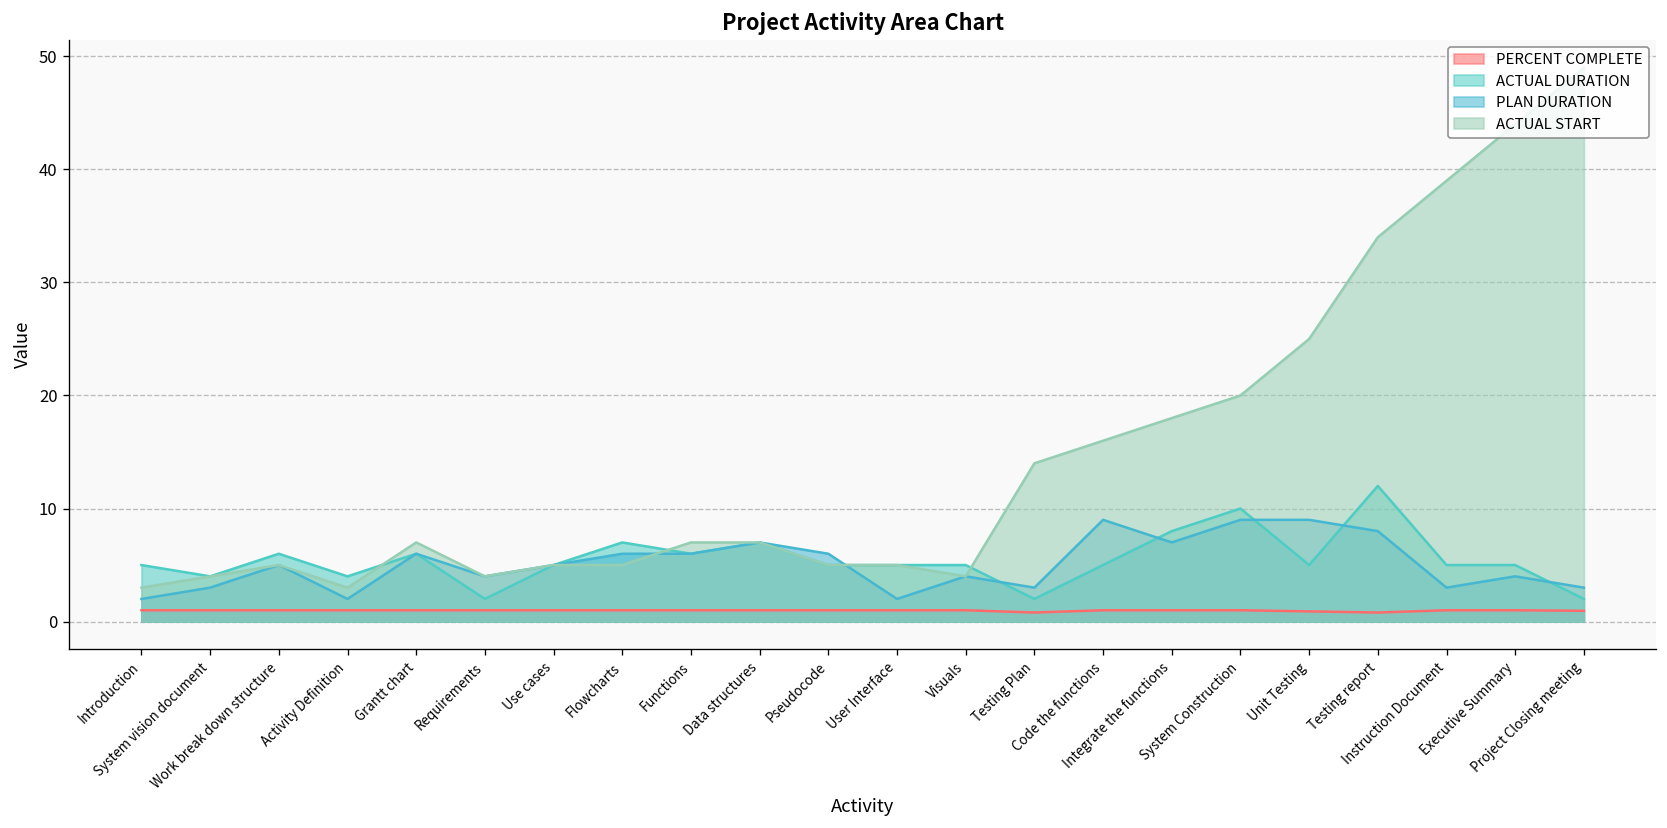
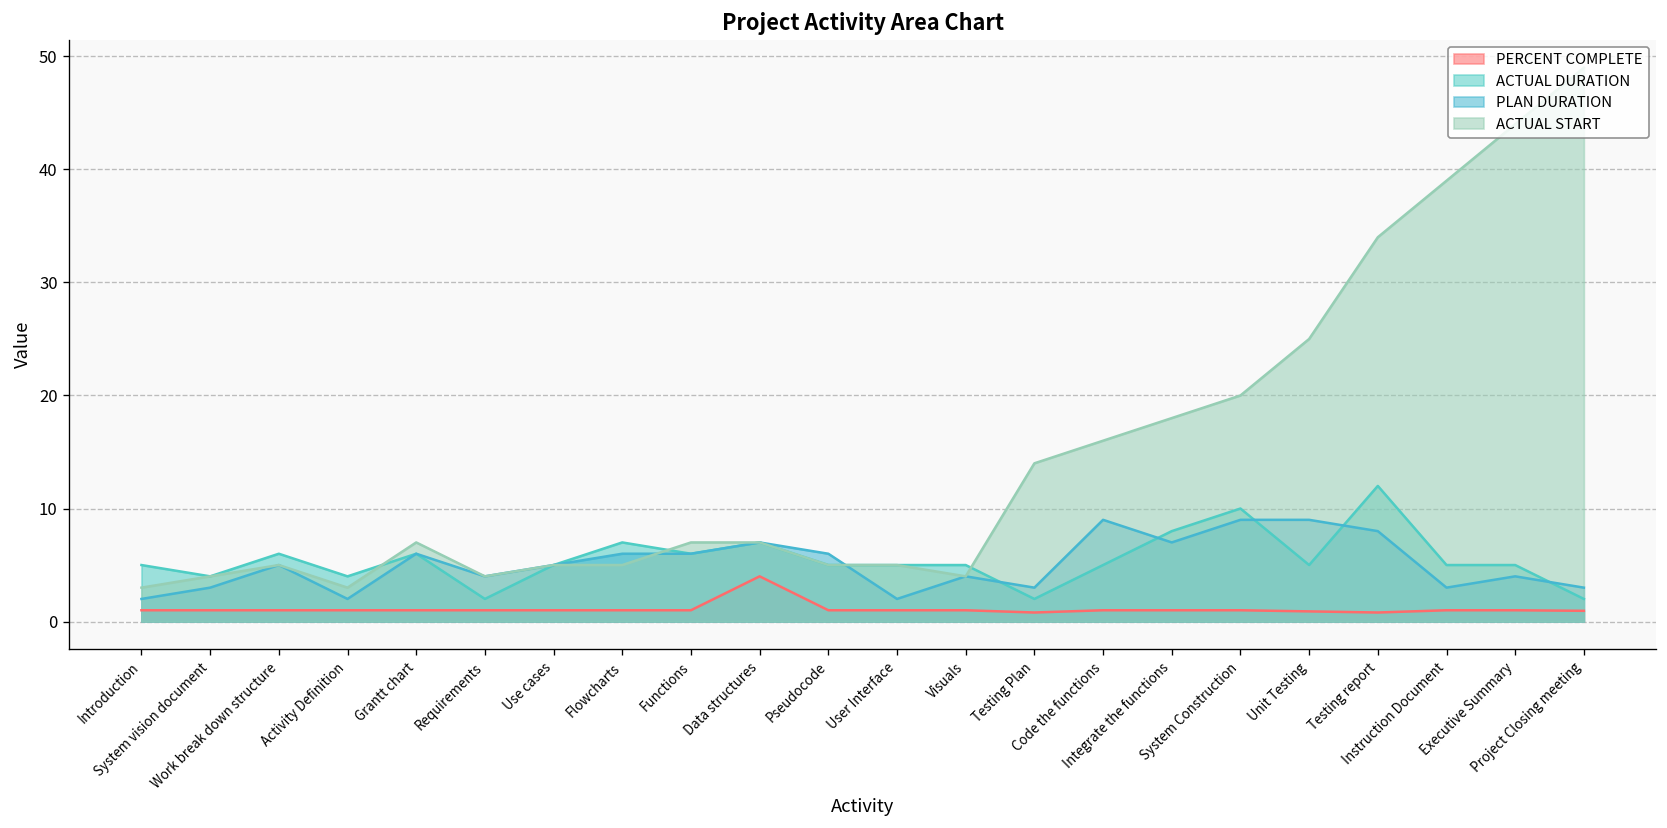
PERCENT COMPLETE, Data structures: 1 -> 4
